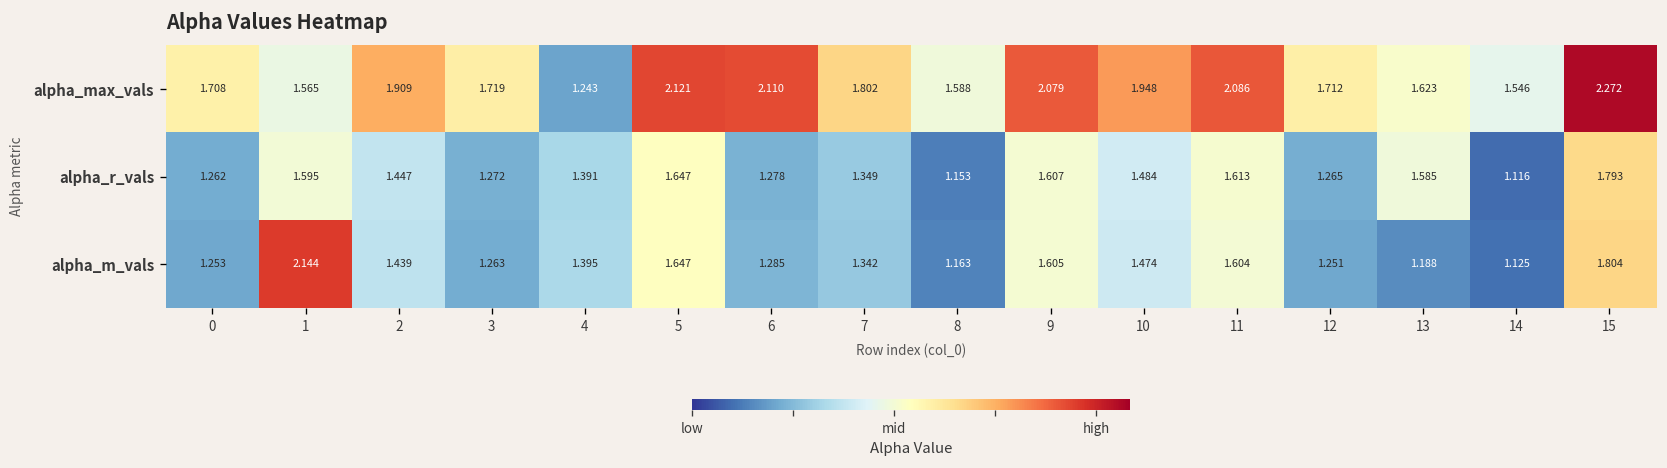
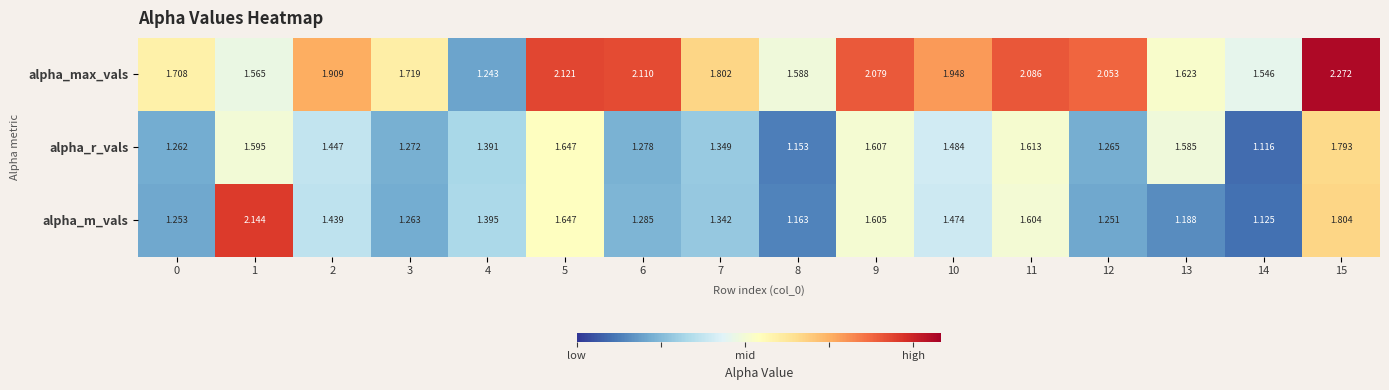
alpha_max_vals, 12: 1.712 -> 2.053
